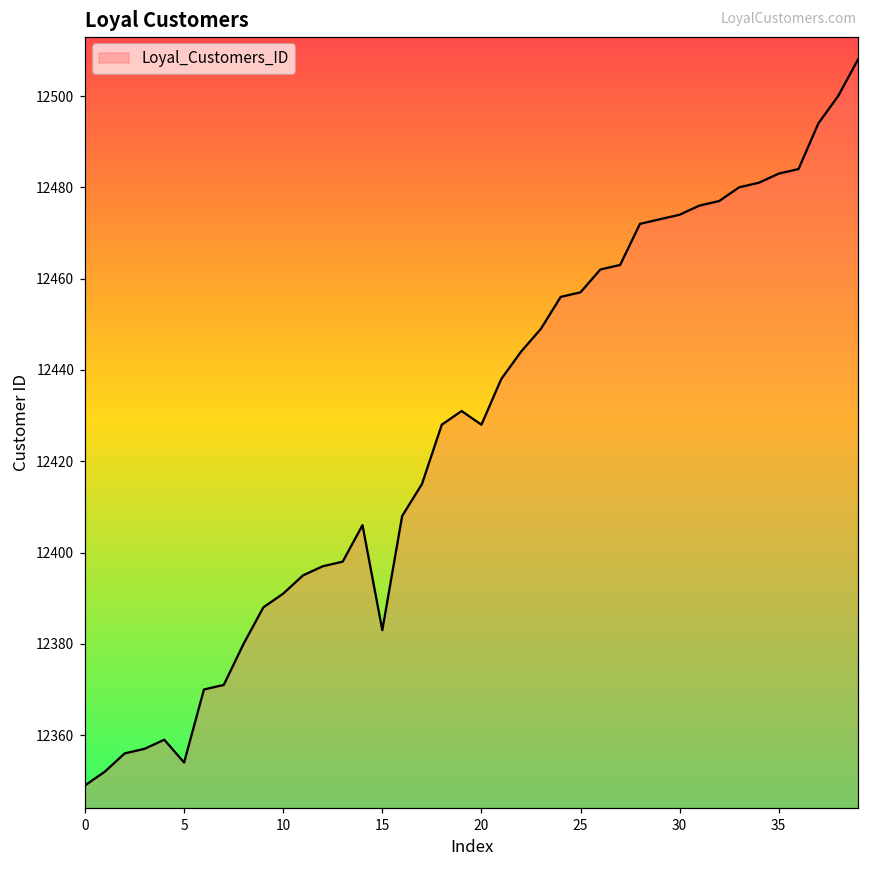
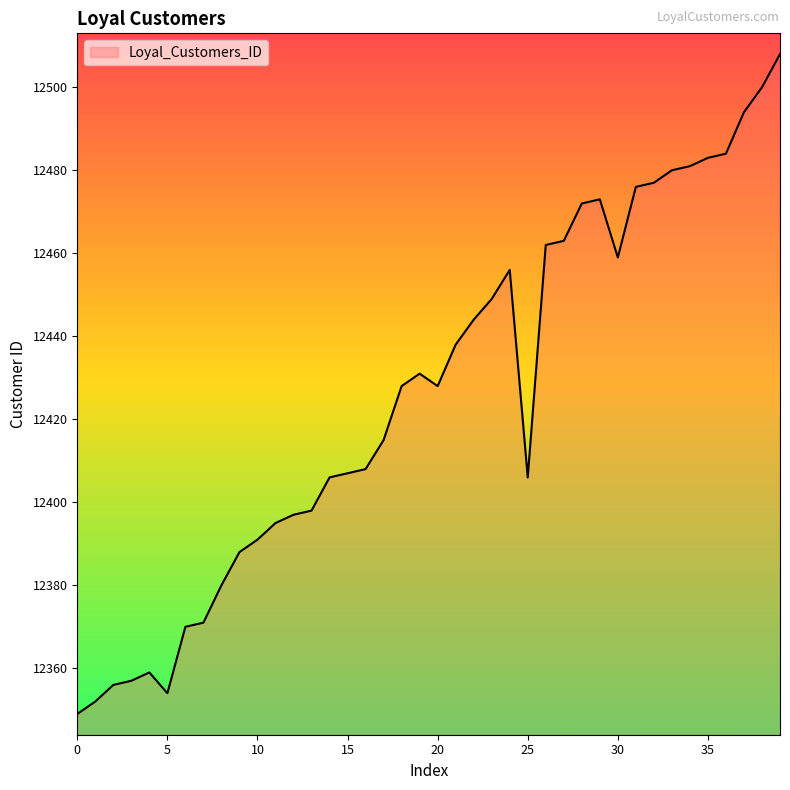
15: 12383 -> 12407
25: 12457 -> 12406
30: 12474 -> 12459
